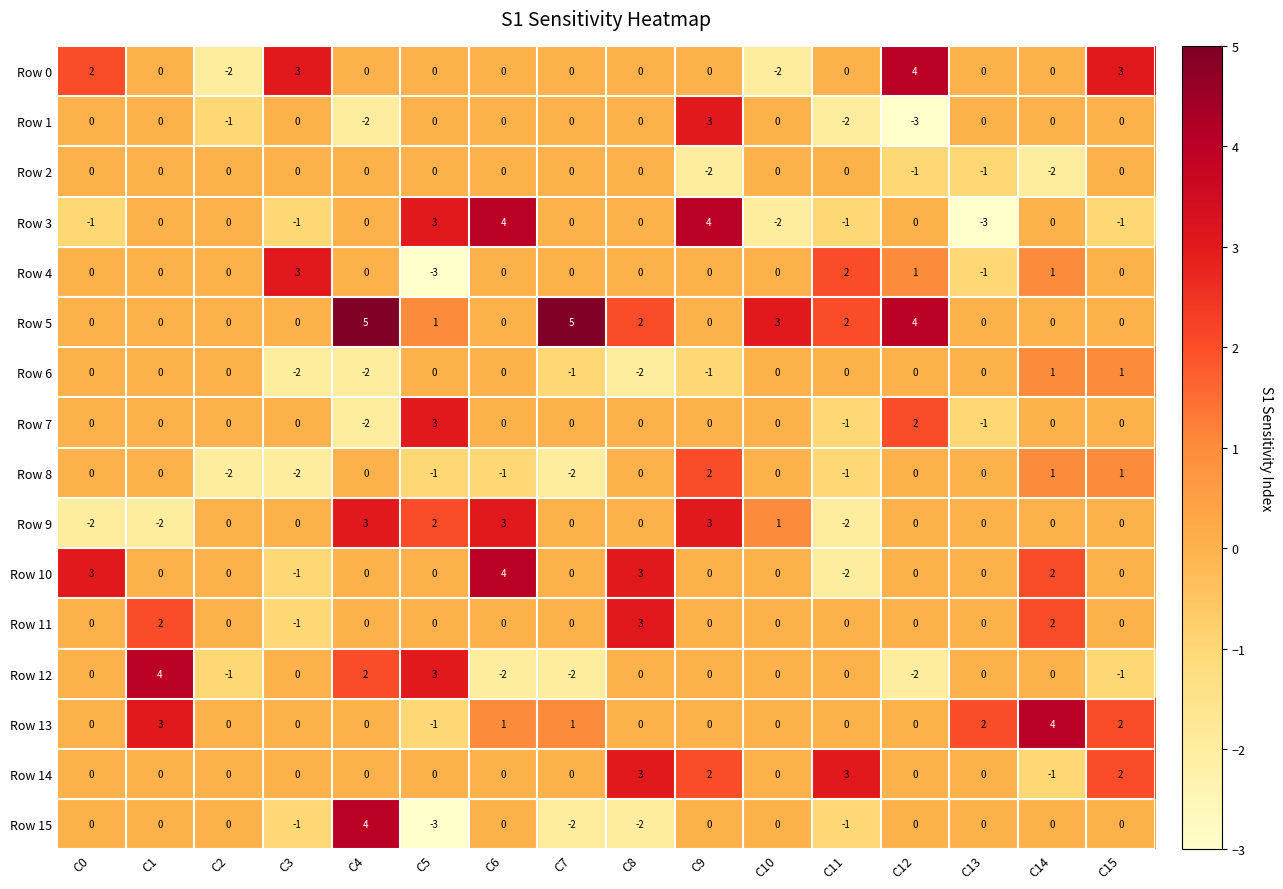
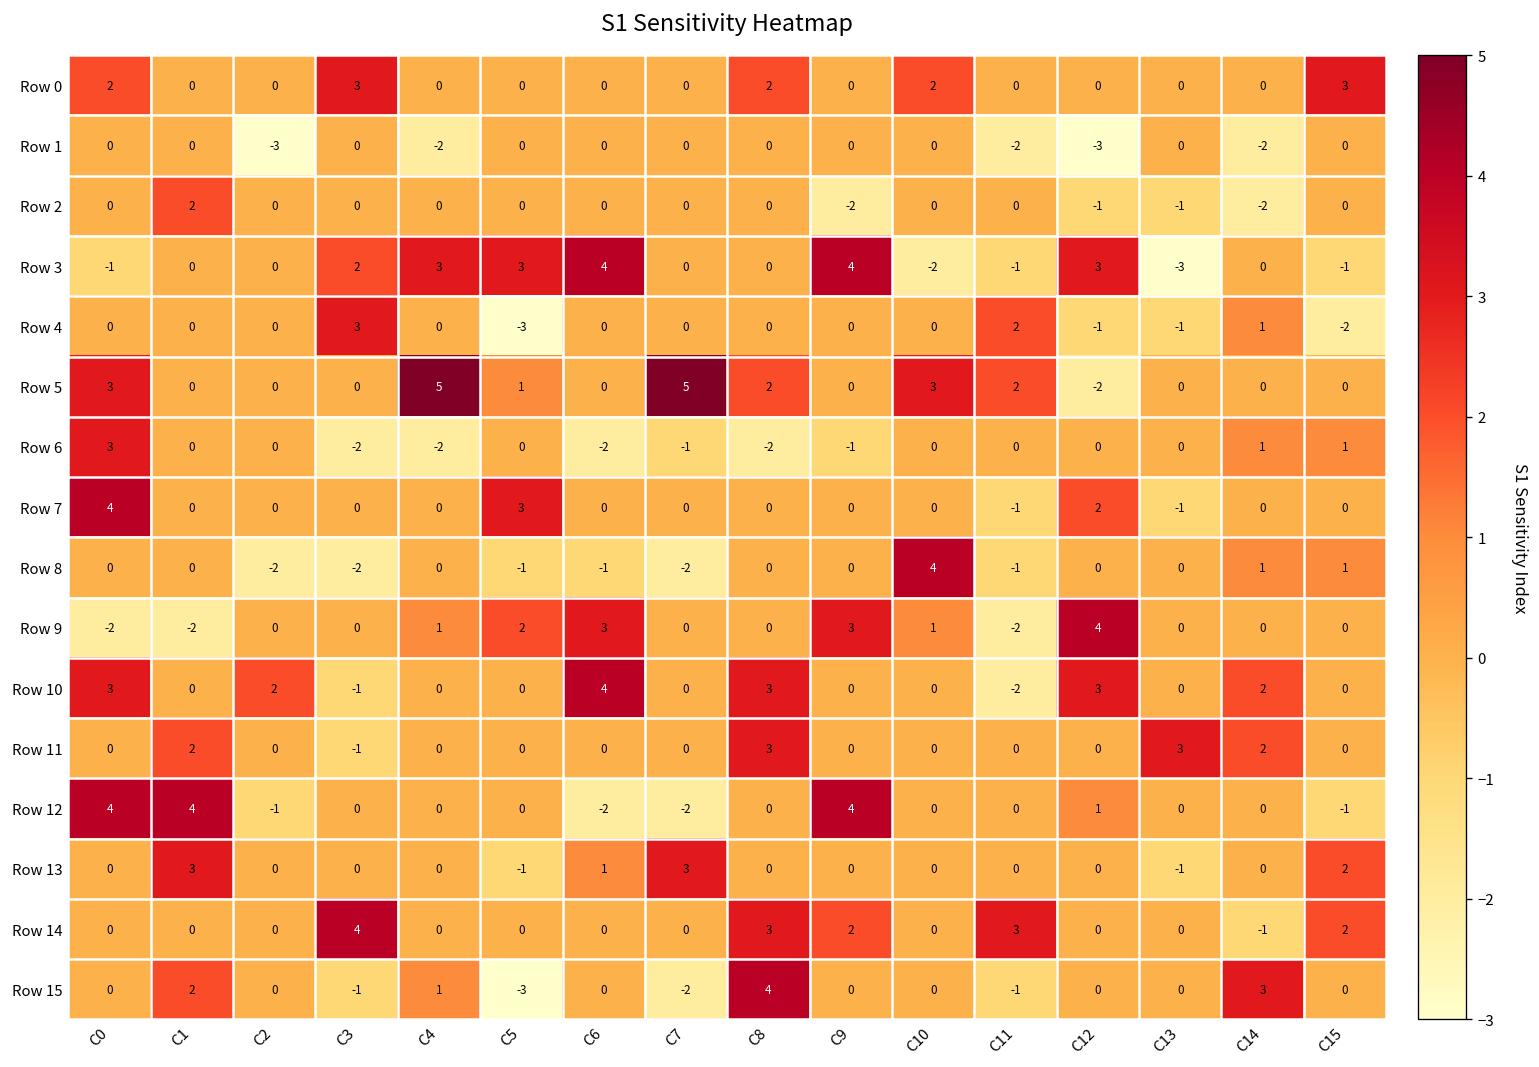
Row 0, C2: -2 -> 0
Row 0, C8: 0 -> 2
Row 0, C10: -2 -> 2
Row 0, C12: 4 -> 0
Row 1, C2: -1 -> -3
Row 1, C9: 3 -> 0
Row 1, C14: 0 -> -2
Row 2, C1: 0 -> 2
Row 3, C3: -1 -> 2
Row 3, C4: 0 -> 3
Row 3, C12: 0 -> 3
Row 4, C12: 1 -> -1
Row 4, C15: 0 -> -2
Row 5, C0: 0 -> 3
Row 5, C12: 4 -> -2
Row 6, C0: 0 -> 3
Row 6, C6: 0 -> -2
Row 7, C0: 0 -> 4
Row 7, C4: -2 -> 0
Row 8, C9: 2 -> 0
Row 8, C10: 0 -> 4
Row 9, C4: 3 -> 1
Row 9, C12: 0 -> 4
Row 10, C2: 0 -> 2
Row 10, C12: 0 -> 3
Row 11, C13: 0 -> 3
Row 12, C0: 0 -> 4
Row 12, C4: 2 -> 0
Row 12, C5: 3 -> 0
Row 12, C9: 0 -> 4
Row 12, C12: -2 -> 1
Row 13, C7: 1 -> 3
Row 13, C13: 2 -> -1
Row 13, C14: 4 -> 0
Row 14, C3: 0 -> 4
Row 15, C1: 0 -> 2
Row 15, C4: 4 -> 1
Row 15, C8: -2 -> 4
Row 15, C14: 0 -> 3
